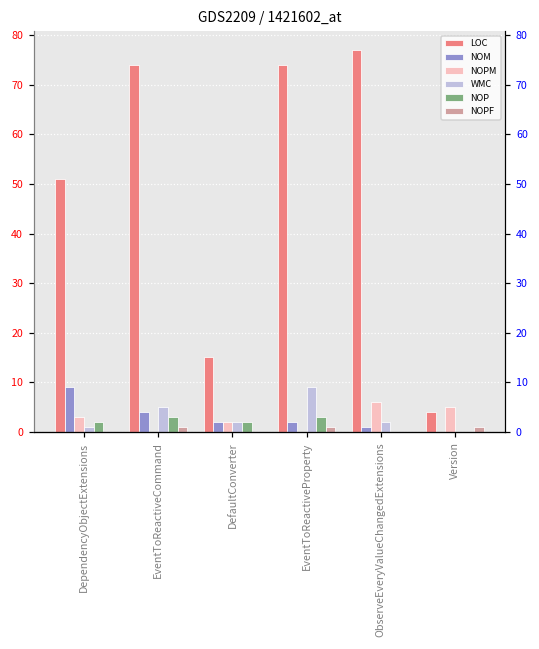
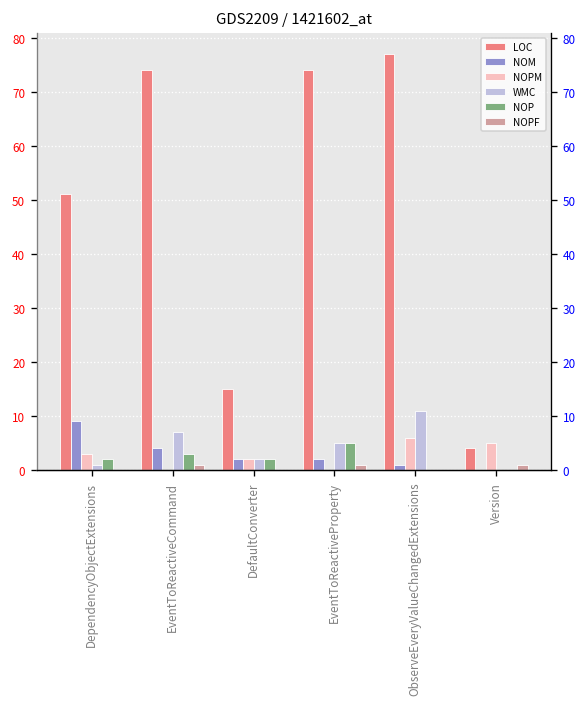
WMC, EventToReactiveCommand: 5 -> 7
WMC, EventToReactiveProperty: 9 -> 5
NOP, EventToReactiveProperty: 3 -> 5
WMC, ObserveEveryValueChangedExtensions: 2 -> 11
